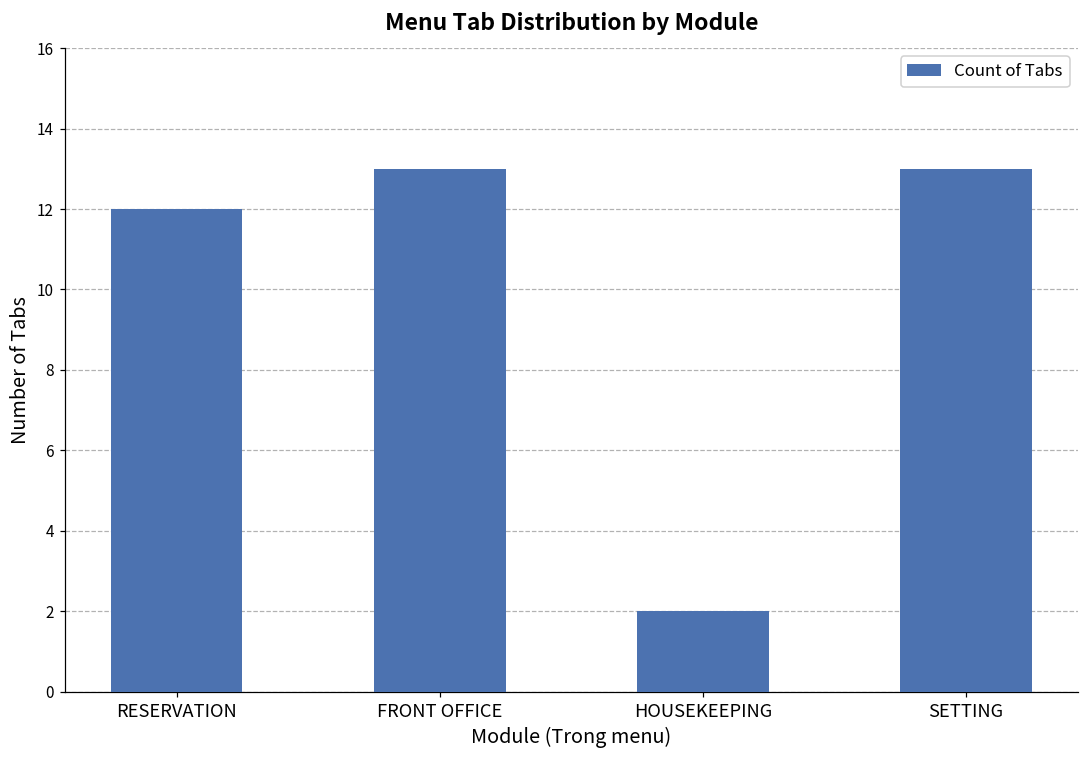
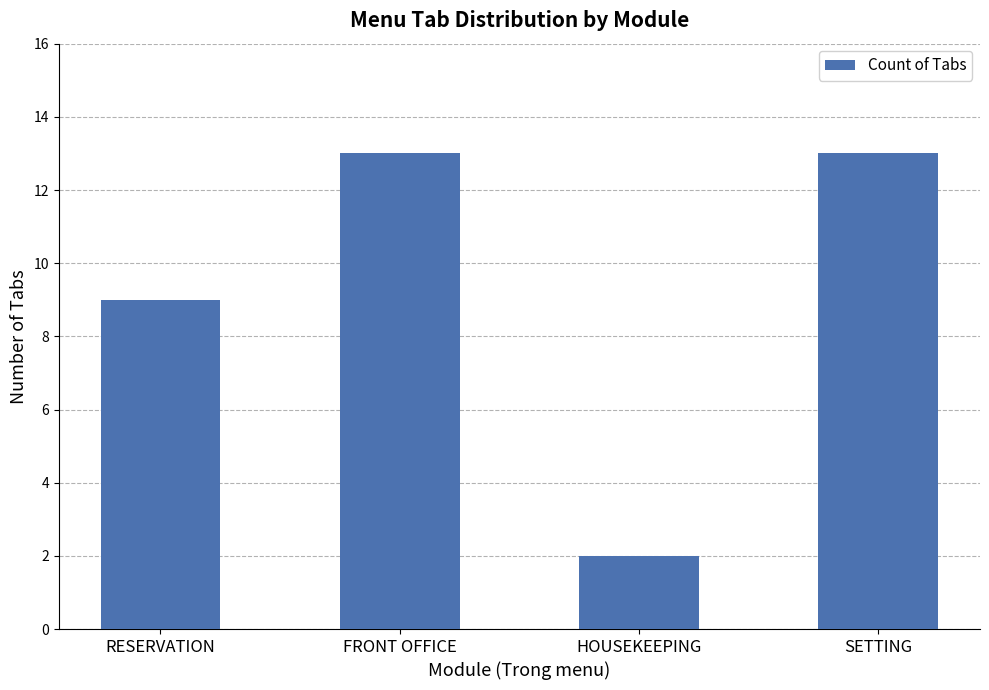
RESERVATION: 12 -> 9
